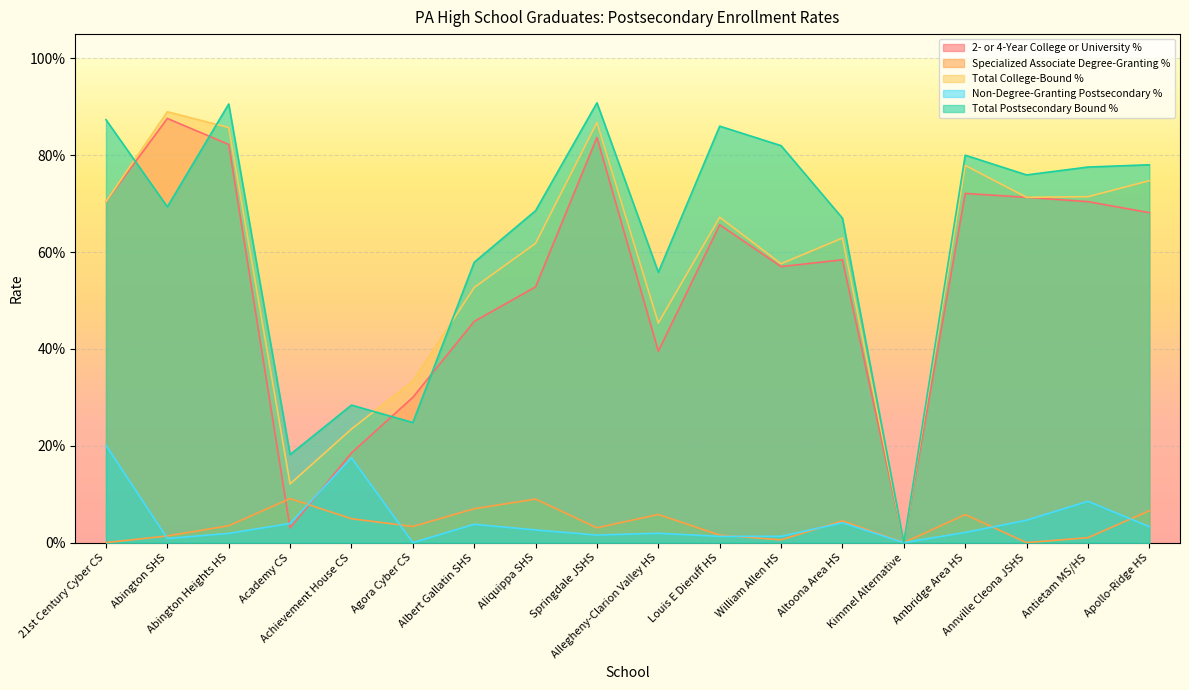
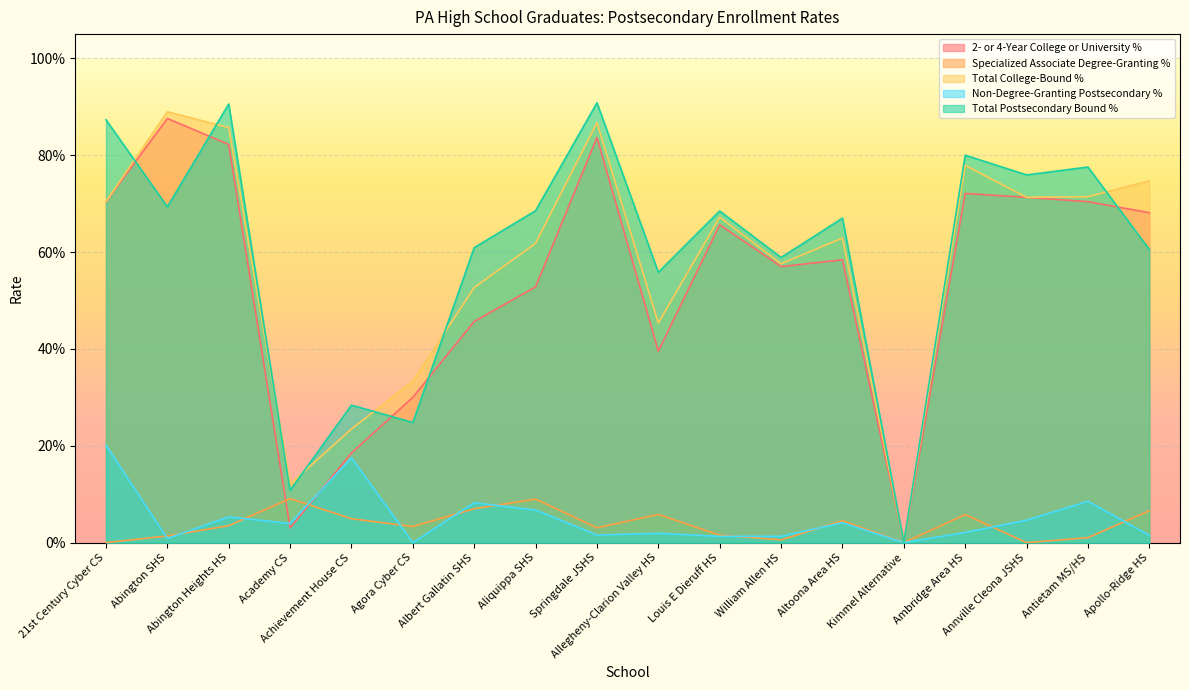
Non-Degree-Granting Postsecondary %, Abington Heights HS: 2% -> 5%
Total Postsecondary Bound %, Academy CS: 18% -> 11%
Non-Degree-Granting Postsecondary %, Albert Gallatin SHS: 4% -> 8%
Total Postsecondary Bound %, Albert Gallatin SHS: 58% -> 61%
Non-Degree-Granting Postsecondary %, Aliquippa SHS: 3% -> 7%
Total Postsecondary Bound %, Louis E Dieruff HS: 86% -> 68%
Total Postsecondary Bound %, William Allen HS: 82% -> 59%
Non-Degree-Granting Postsecondary %, Apollo-Ridge HS: 3% -> 2%
Total Postsecondary Bound %, Apollo-Ridge HS: 78% -> 61%
